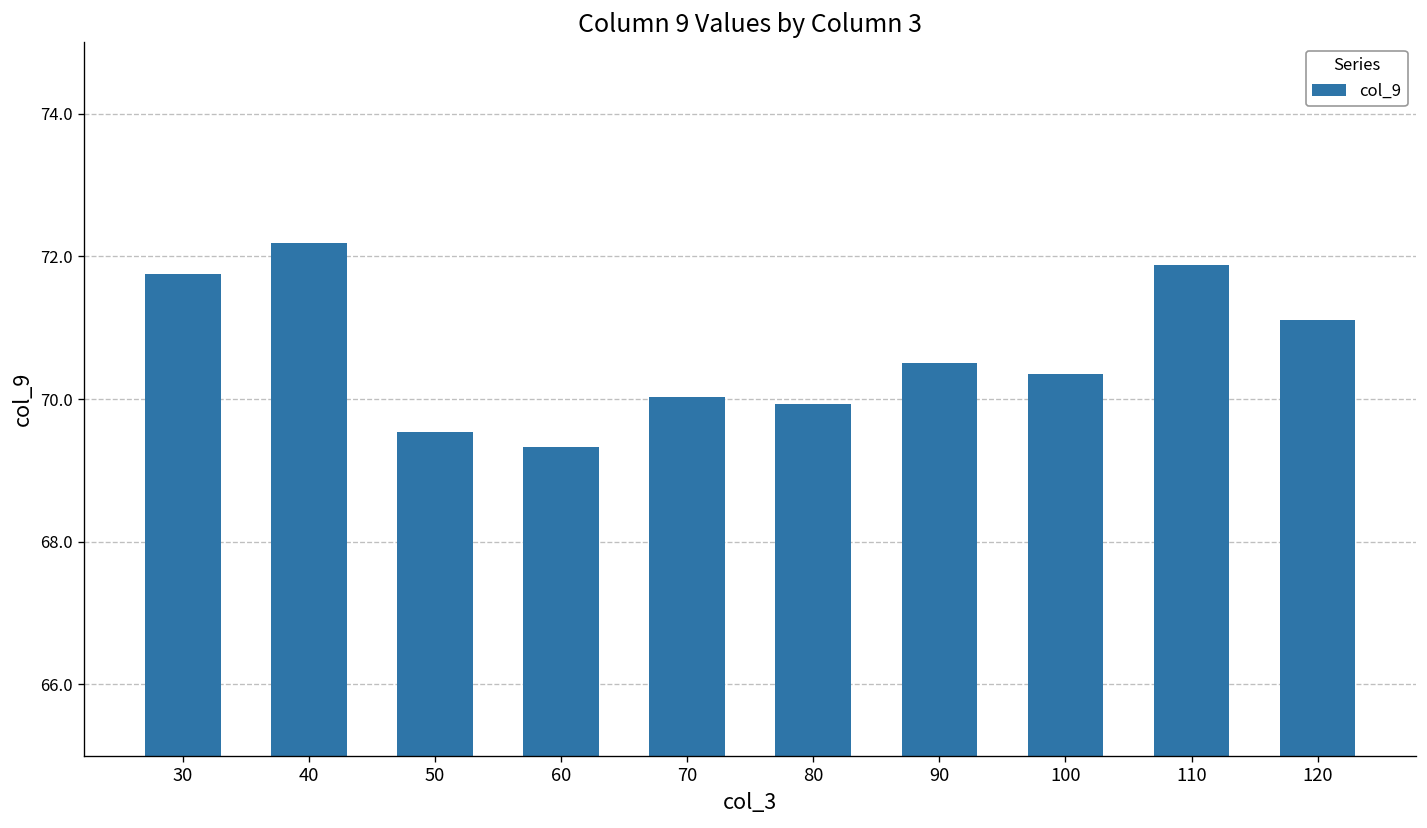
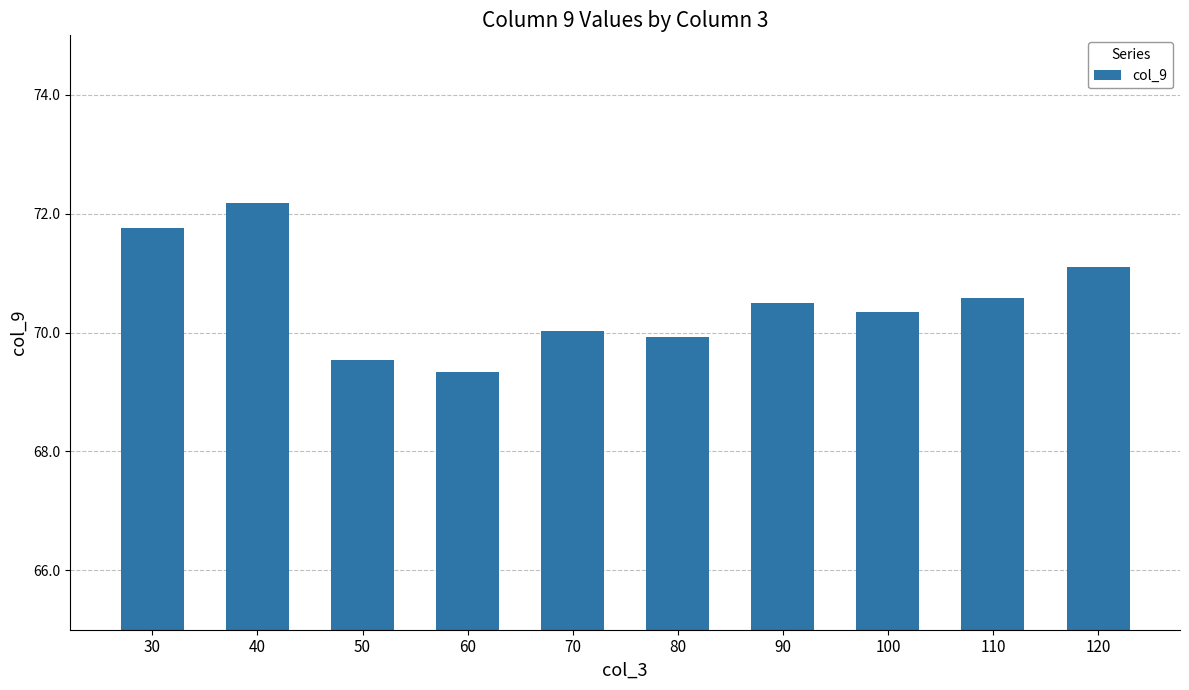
110: 71.9 -> 70.6
